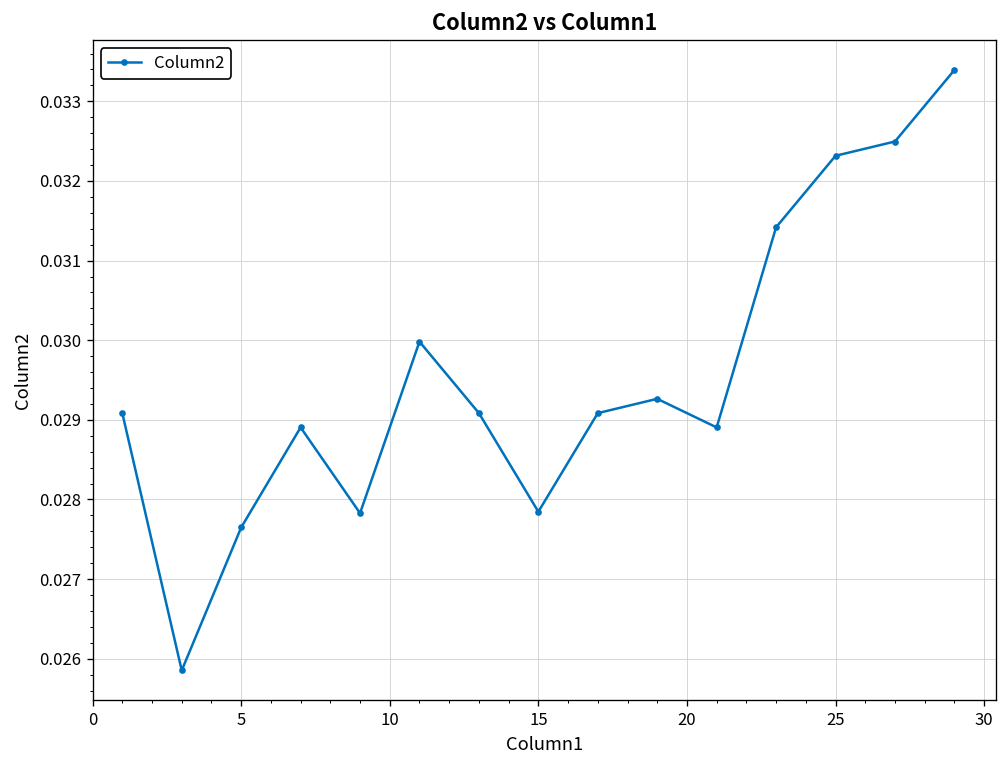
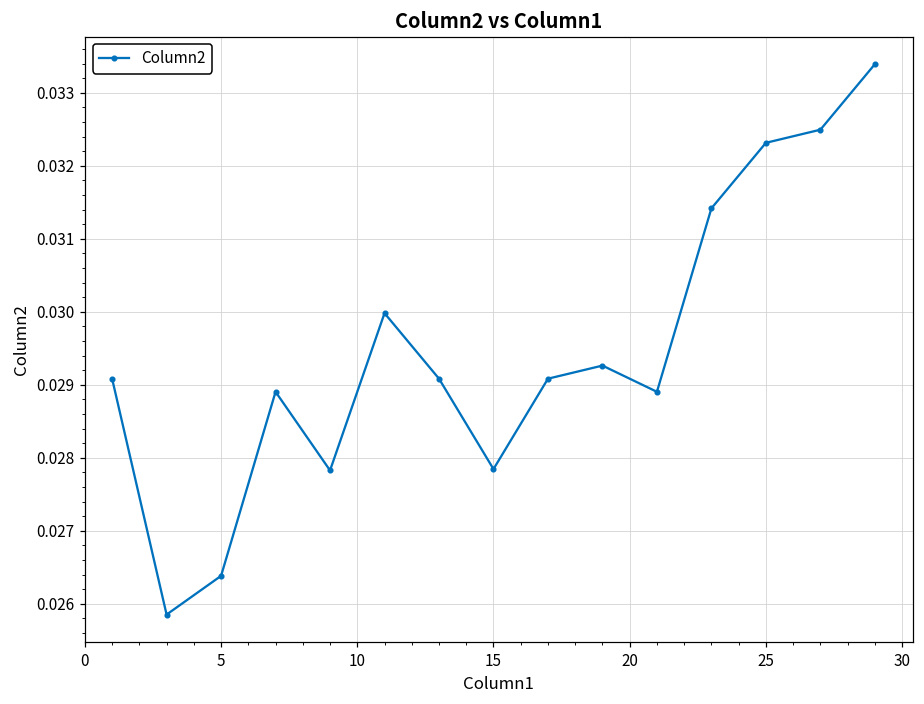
5: 0.0276 -> 0.0264
